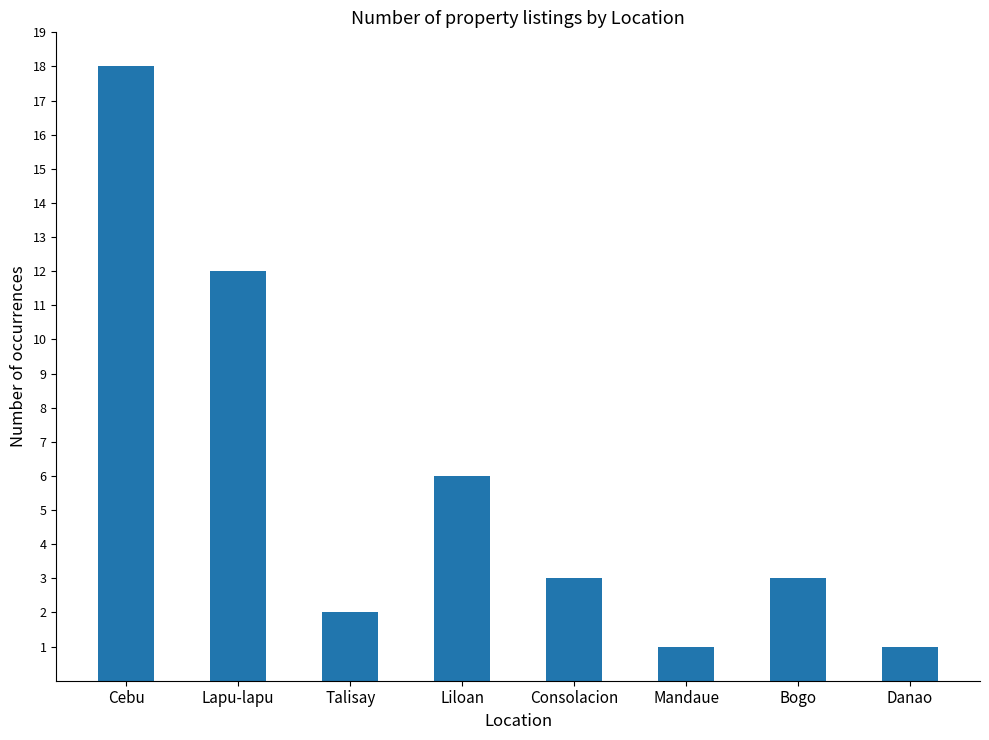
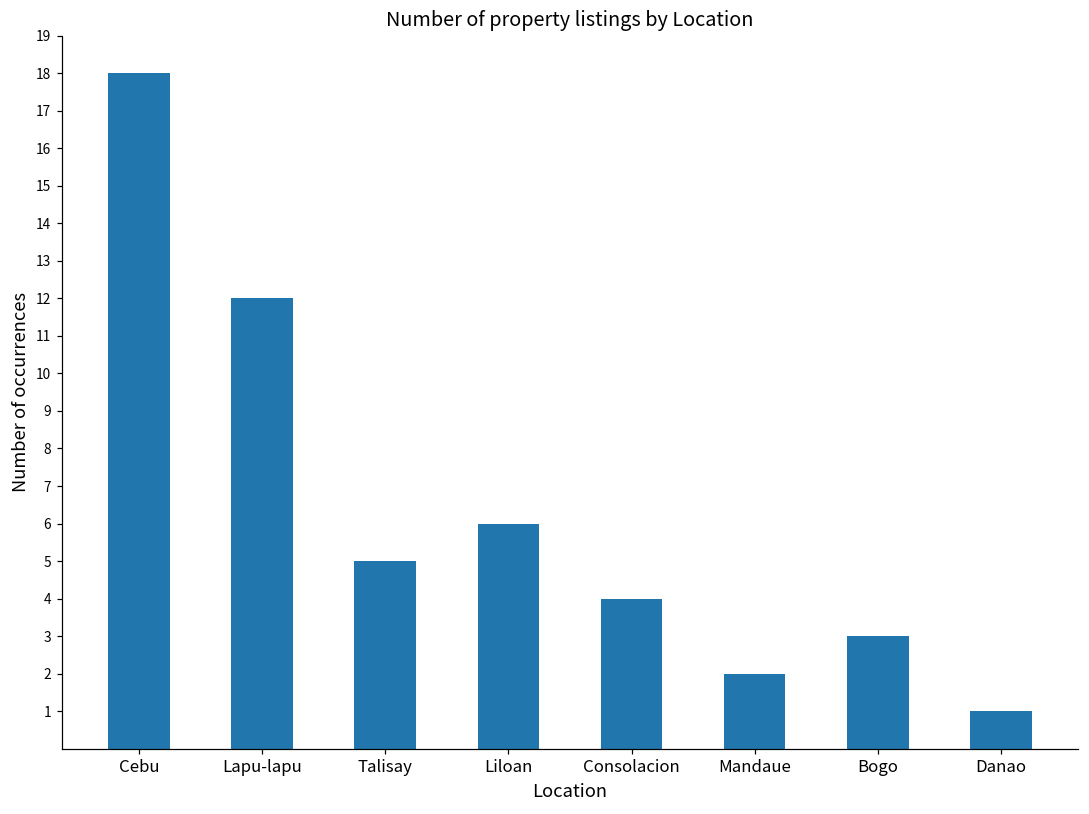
Talisay: 2 -> 5
Consolacion: 3 -> 4
Mandaue: 1 -> 2
